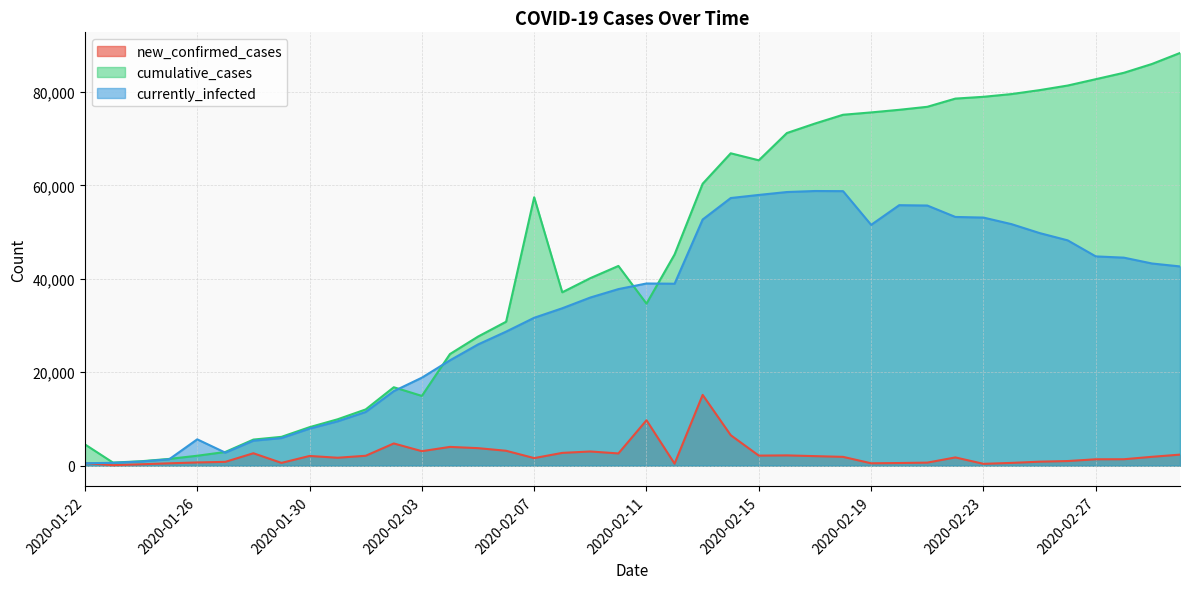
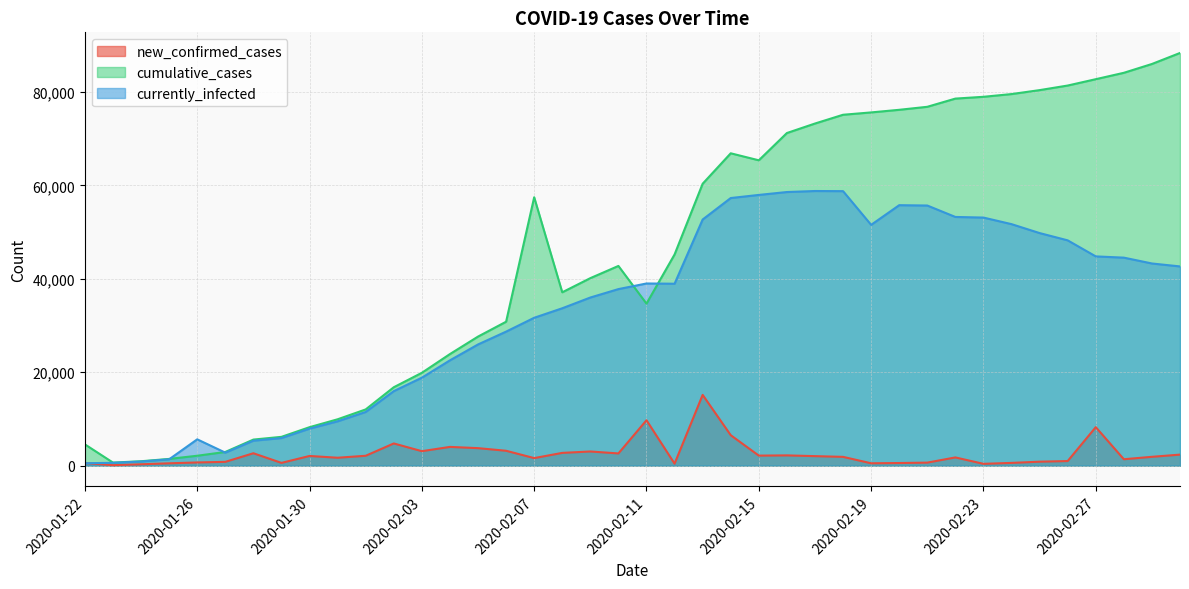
cumulative_cases, 2020-02-03: 15,000 -> 20,000
new_confirmed_cases, 2020-02-27: 1,000 -> 8,000
